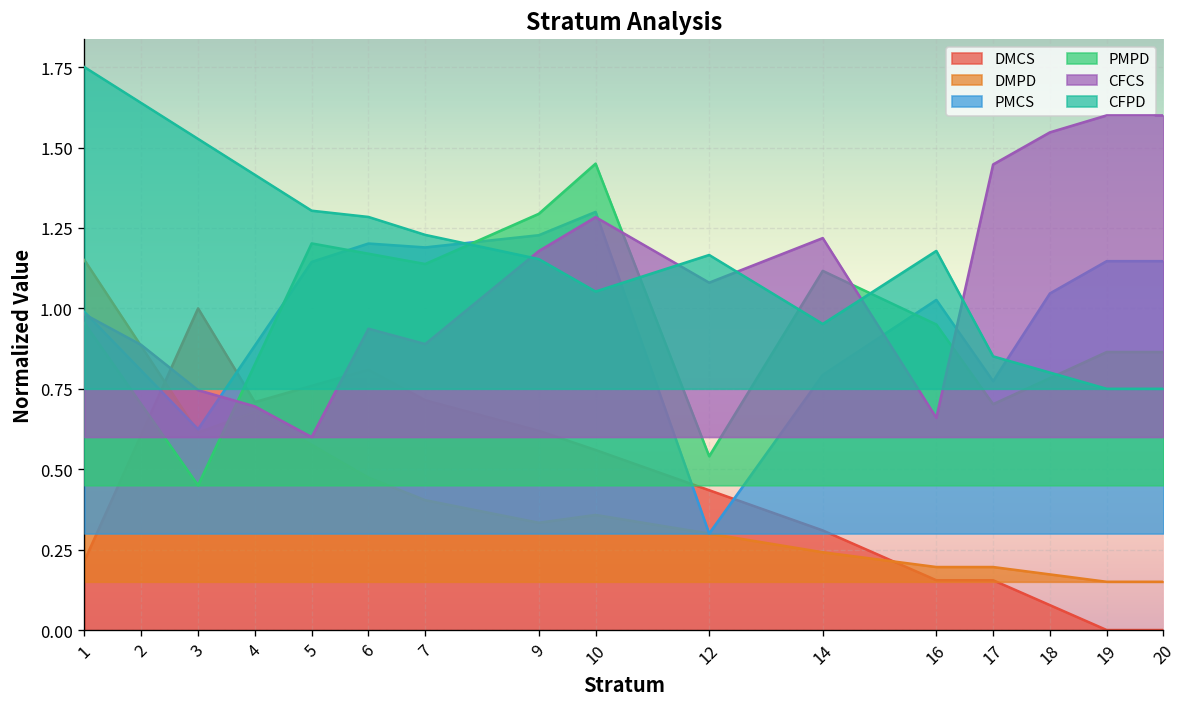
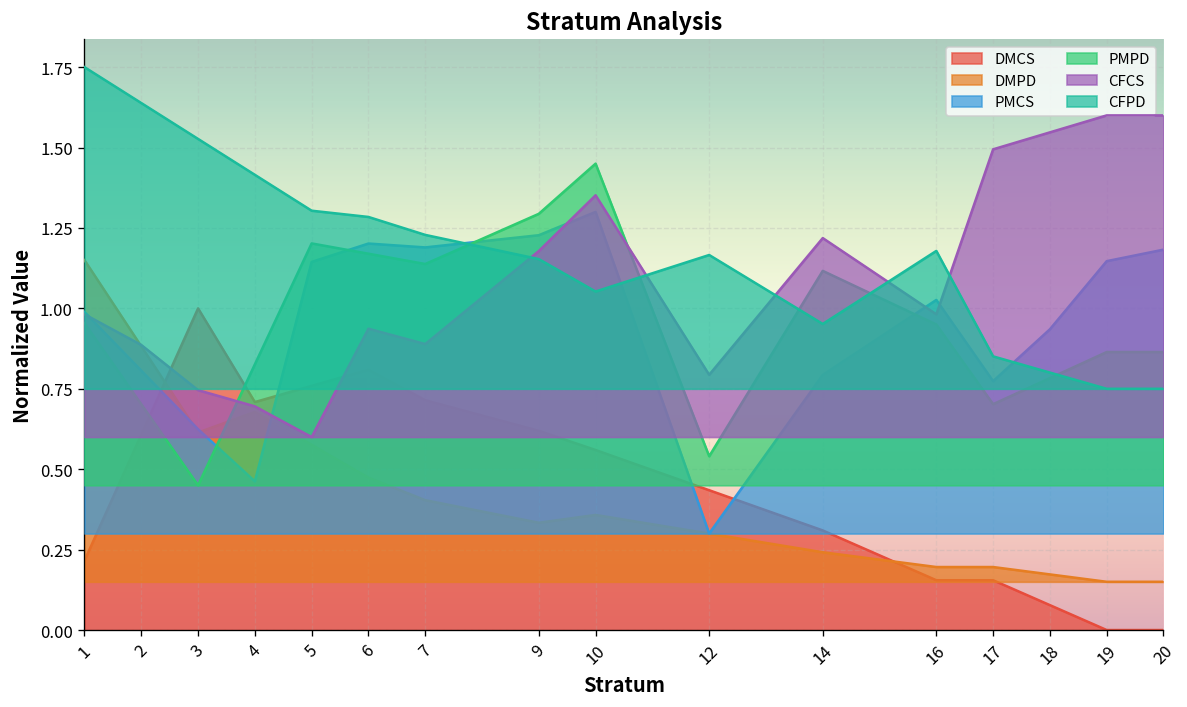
PMCS, 4: 0.88 -> 0.46
CFCS, 10: 1.28 -> 1.35
CFCS, 12: 1.08 -> 0.79
CFCS, 16: 0.66 -> 0.98
CFCS, 17: 1.45 -> 1.49
PMCS, 18: 1.05 -> 0.94
PMCS, 20: 1.15 -> 1.18
